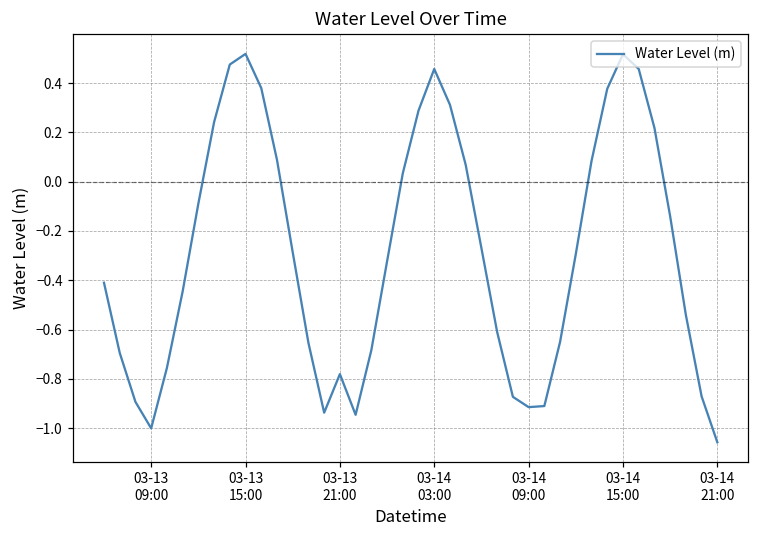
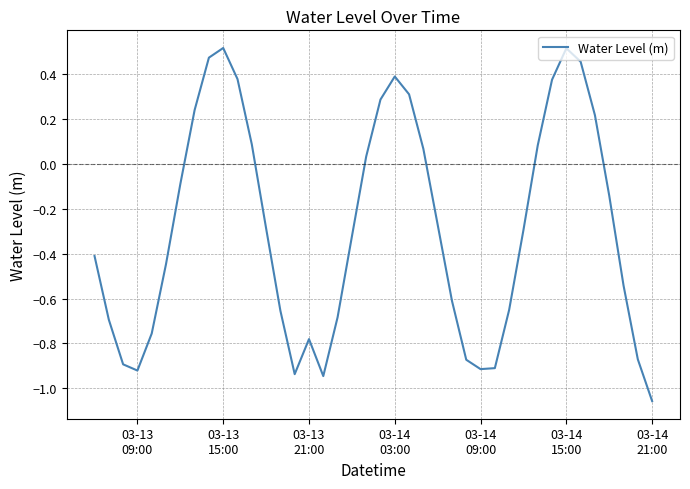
03-13 09:00: -1.00 -> -0.92
03-14 03:00: 0.46 -> 0.39
